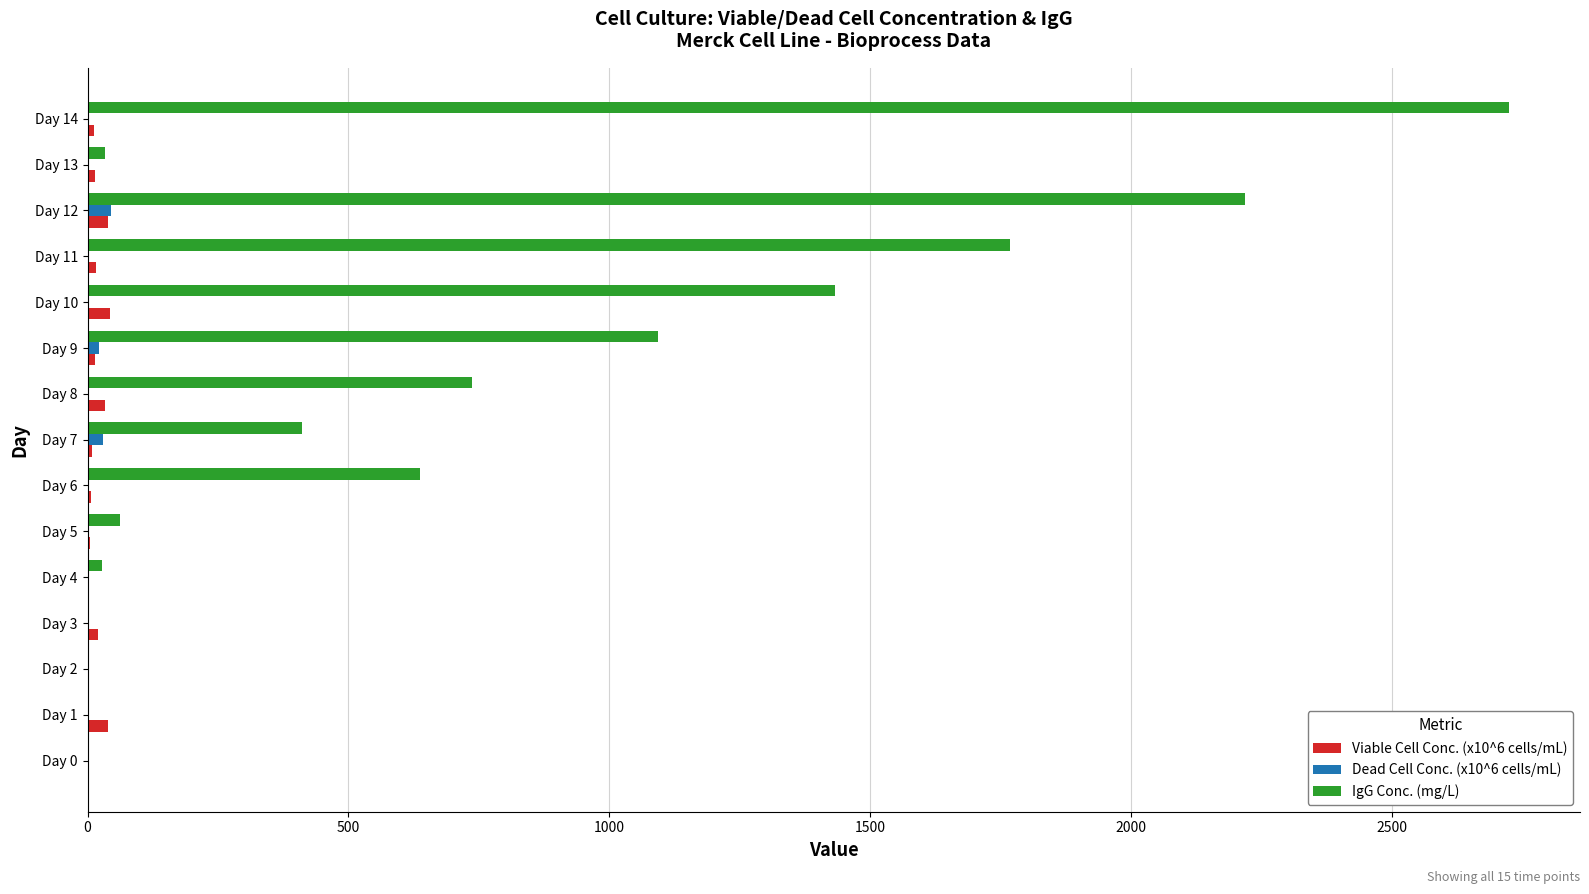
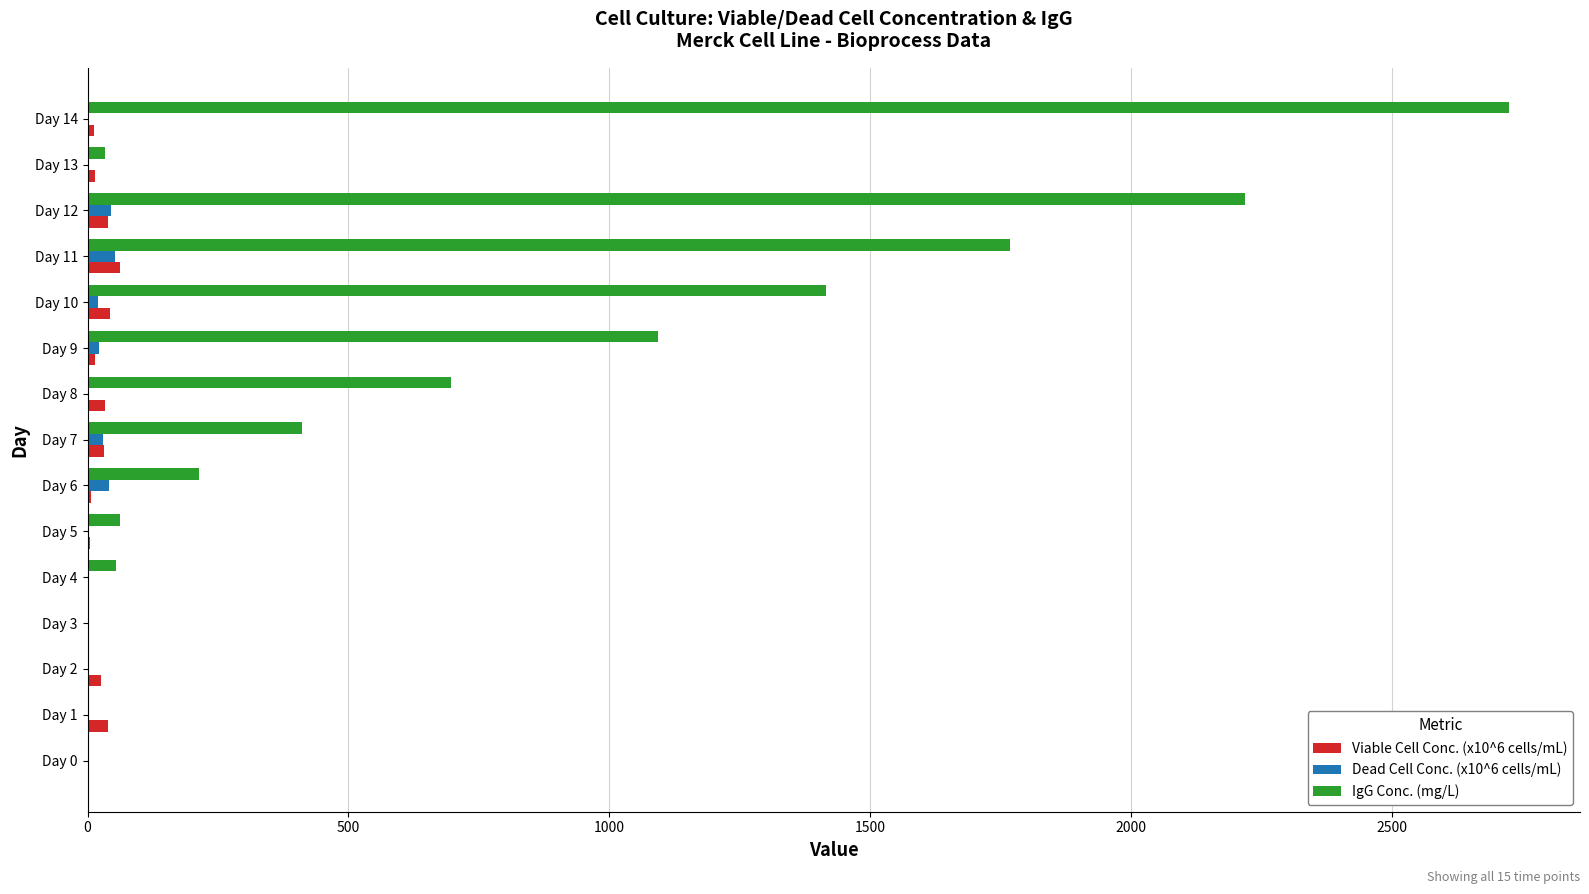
Dead Cell Conc. (x10^6 cells/mL), Day 11: 0 -> 50
Viable Cell Conc. (x10^6 cells/mL), Day 11: 20 -> 60
IgG Conc. (mg/L), Day 10: 1430 -> 1420
Dead Cell Conc. (x10^6 cells/mL), Day 10: 0 -> 20
IgG Conc. (mg/L), Day 8: 740 -> 700
Viable Cell Conc. (x10^6 cells/mL), Day 7: 10 -> 30
IgG Conc. (mg/L), Day 6: 640 -> 210
Dead Cell Conc. (x10^6 cells/mL), Day 6: 0 -> 40
IgG Conc. (mg/L), Day 4: 30 -> 50
Viable Cell Conc. (x10^6 cells/mL), Day 3: 20 -> 0
Viable Cell Conc. (x10^6 cells/mL), Day 2: 0 -> 30
